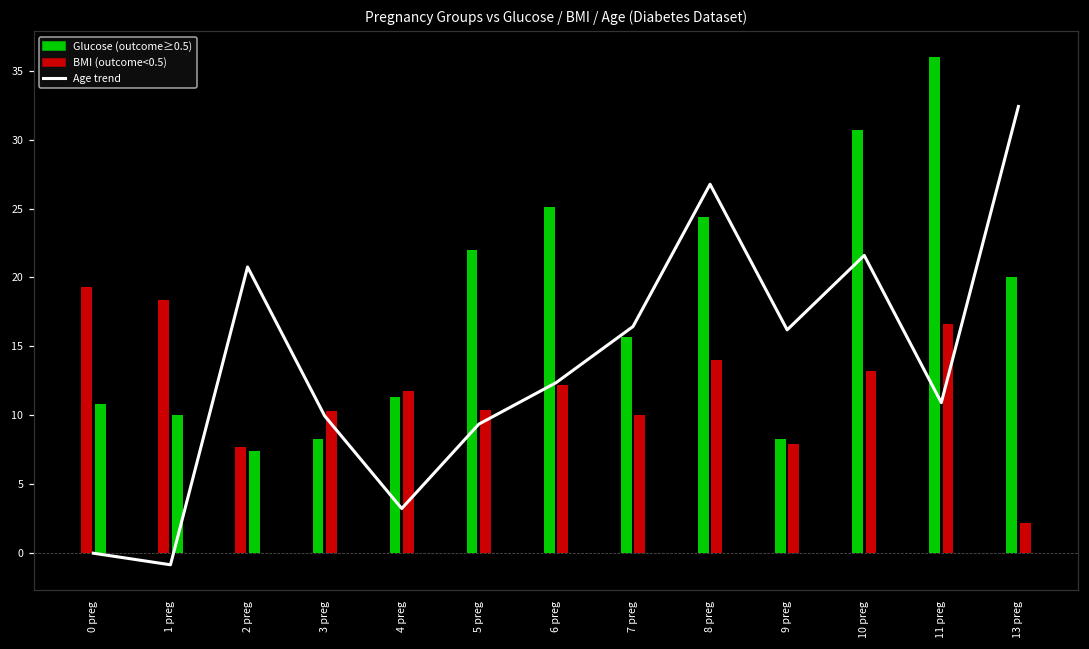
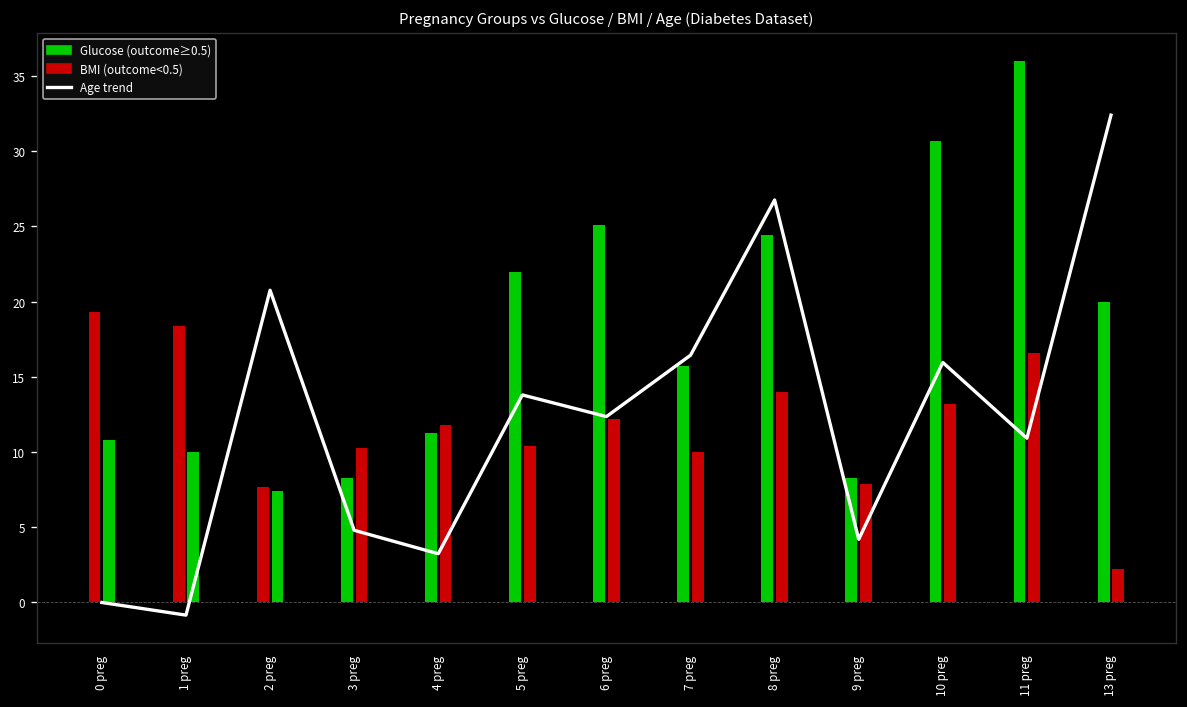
Age trend, 3 preg: 10.0 -> 4.8
Age trend, 5 preg: 9.4 -> 13.8
Age trend, 9 preg: 16.2 -> 4.2
Age trend, 10 preg: 21.6 -> 16.0
